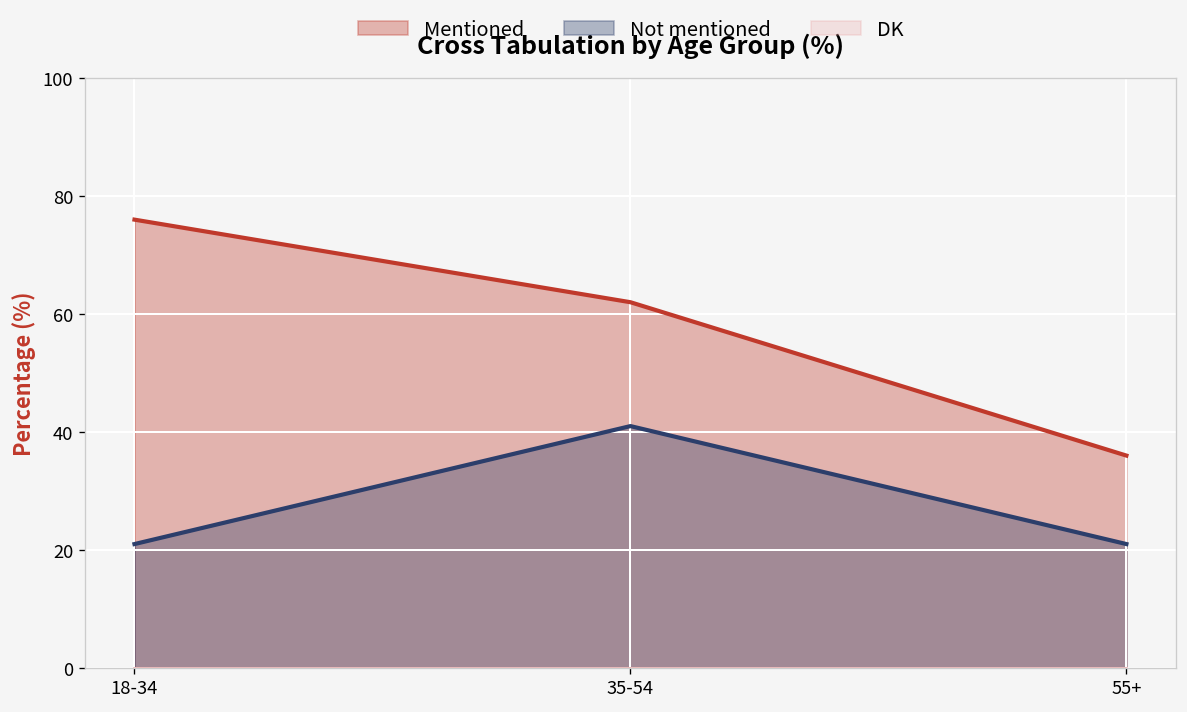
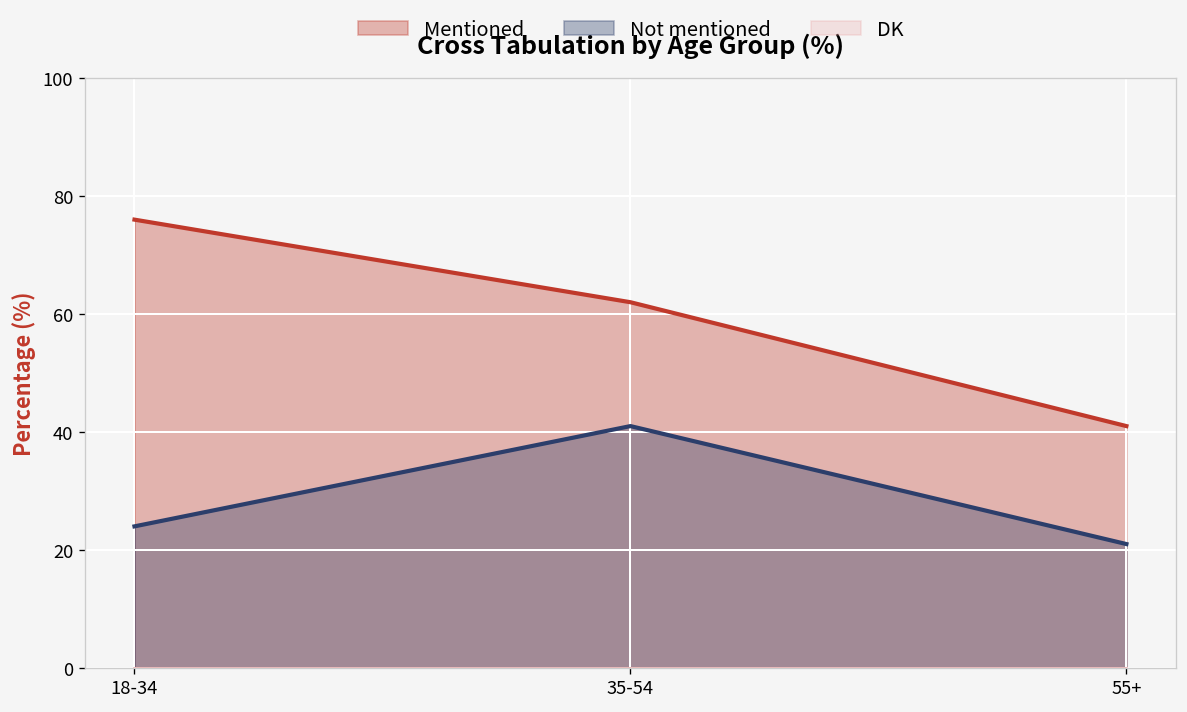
Not mentioned, 18-34: 21 -> 24
Mentioned, 55+: 36 -> 41
